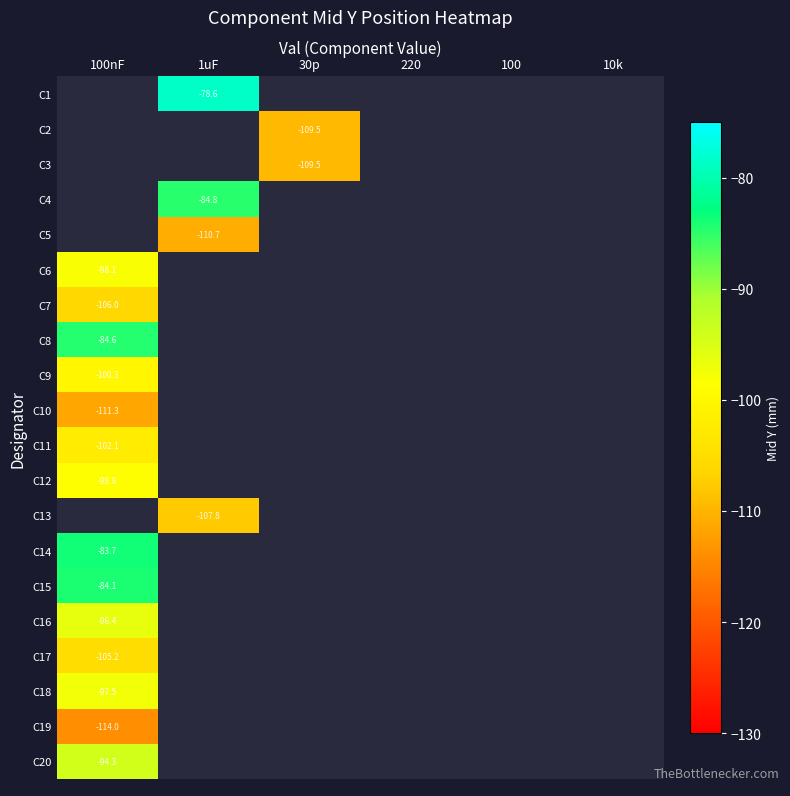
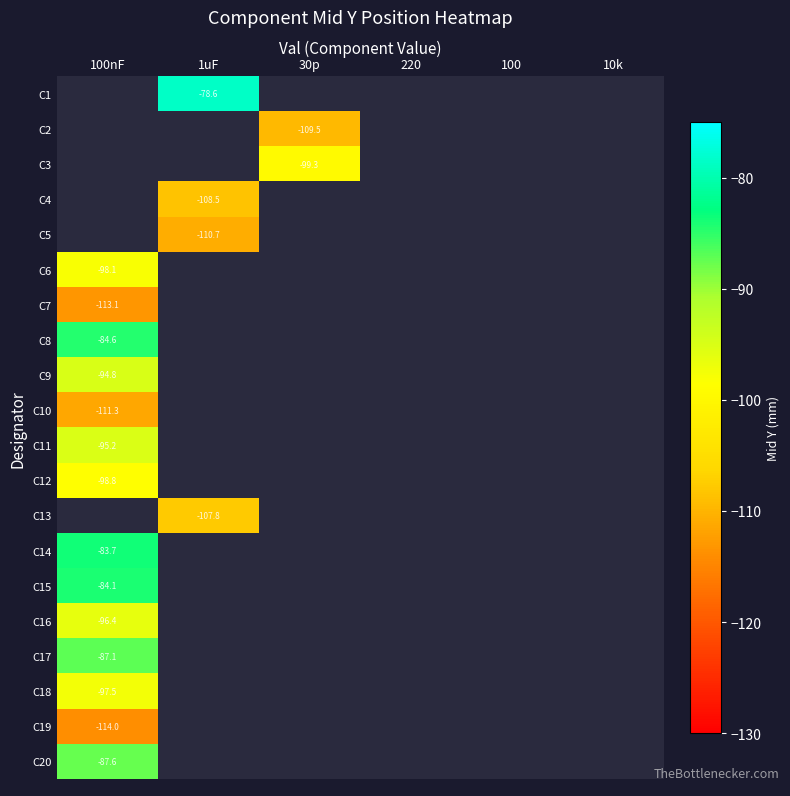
C3, 30p: -109.5 -> -99.3
C4, 1uF: -84.8 -> -108.5
C7, 100nF: -106.0 -> -113.1
C9, 100nF: -100.3 -> -94.8
C11, 100nF: -102.1 -> -95.2
C17, 100nF: -105.2 -> -87.1
C20, 100nF: -94.3 -> -87.6
